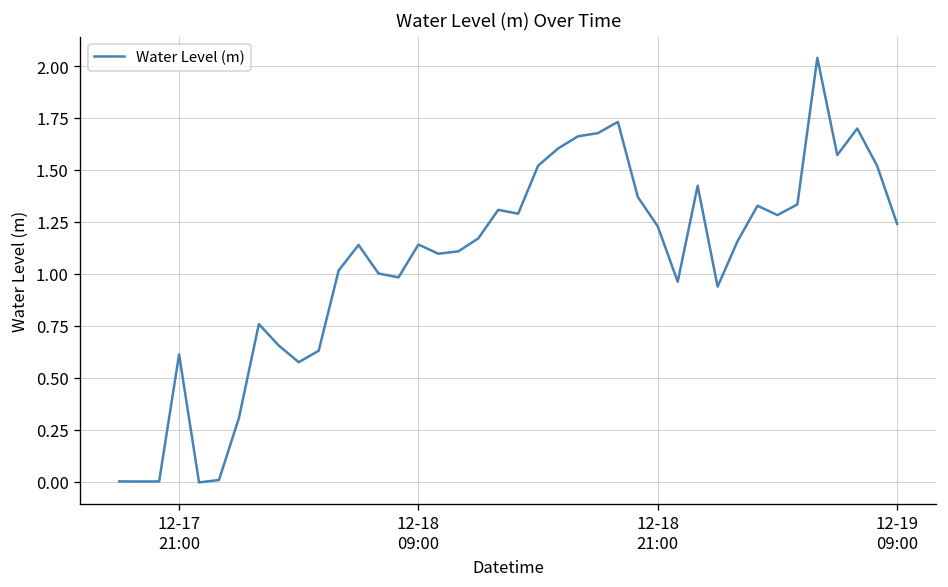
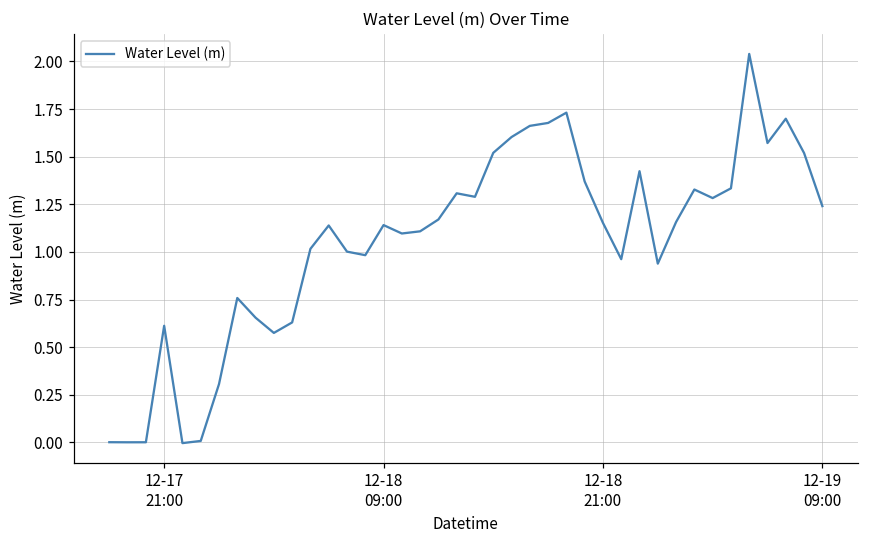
12-18 21:00: 1.23 -> 1.15
